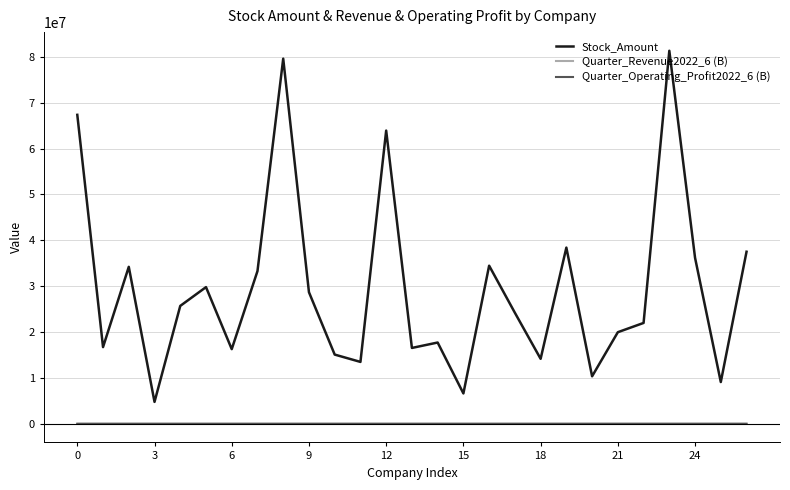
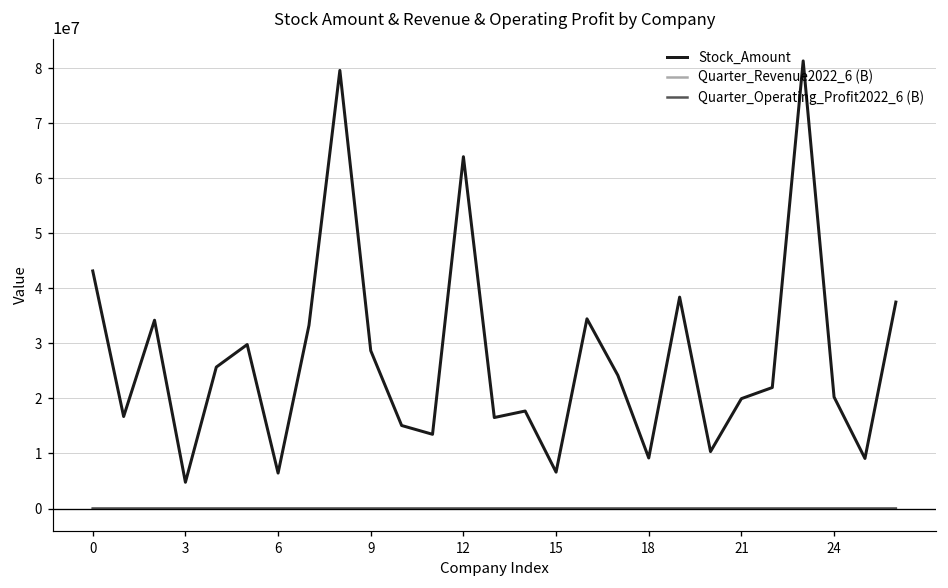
Stock_Amount, 0: 67000000 -> 43000000
Stock_Amount, 6: 16000000 -> 6000000
Stock_Amount, 18: 14000000 -> 9000000
Stock_Amount, 24: 36000000 -> 20000000
